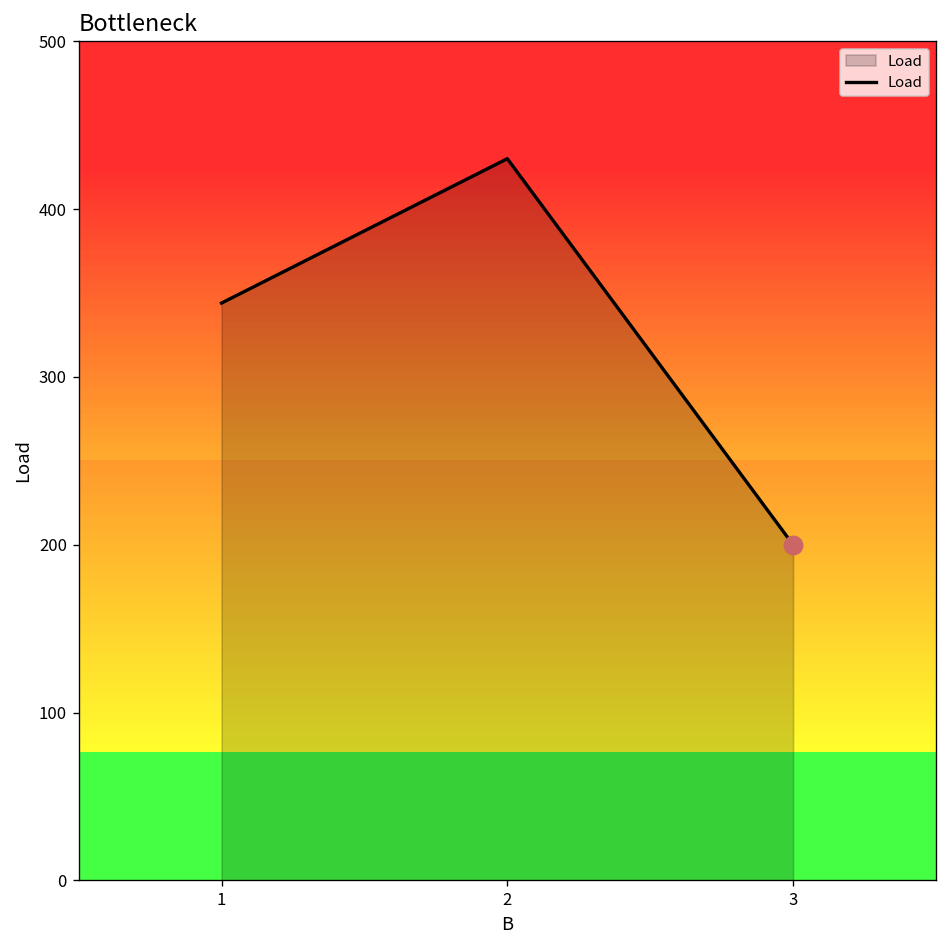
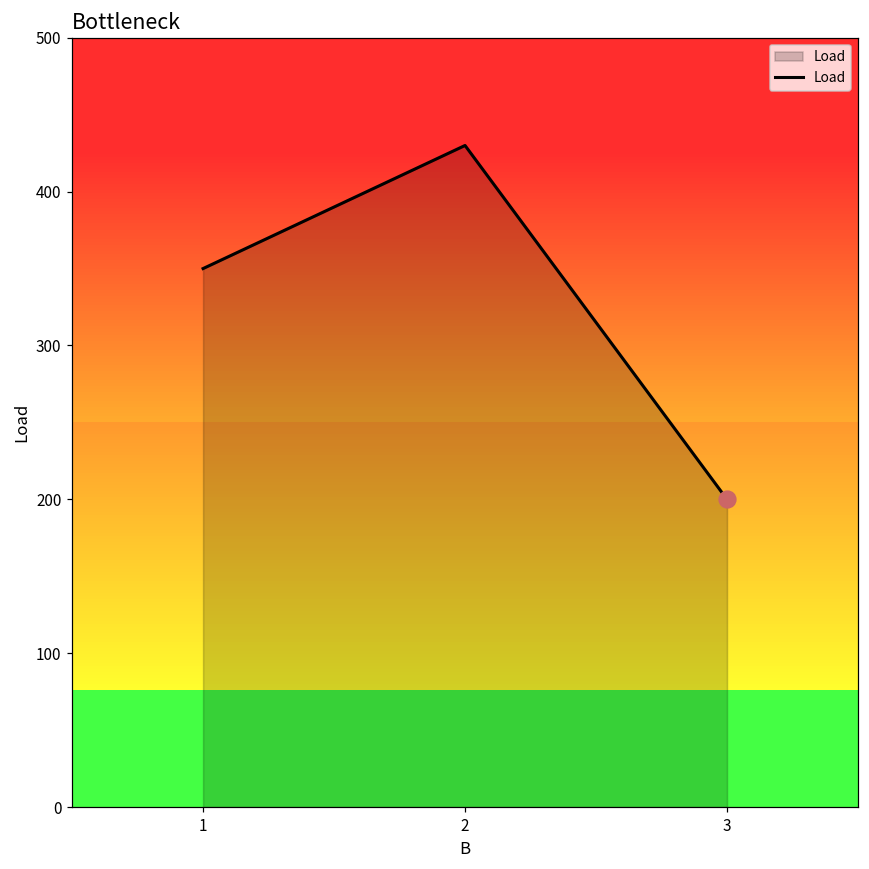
Load, 1: 344 -> 350
